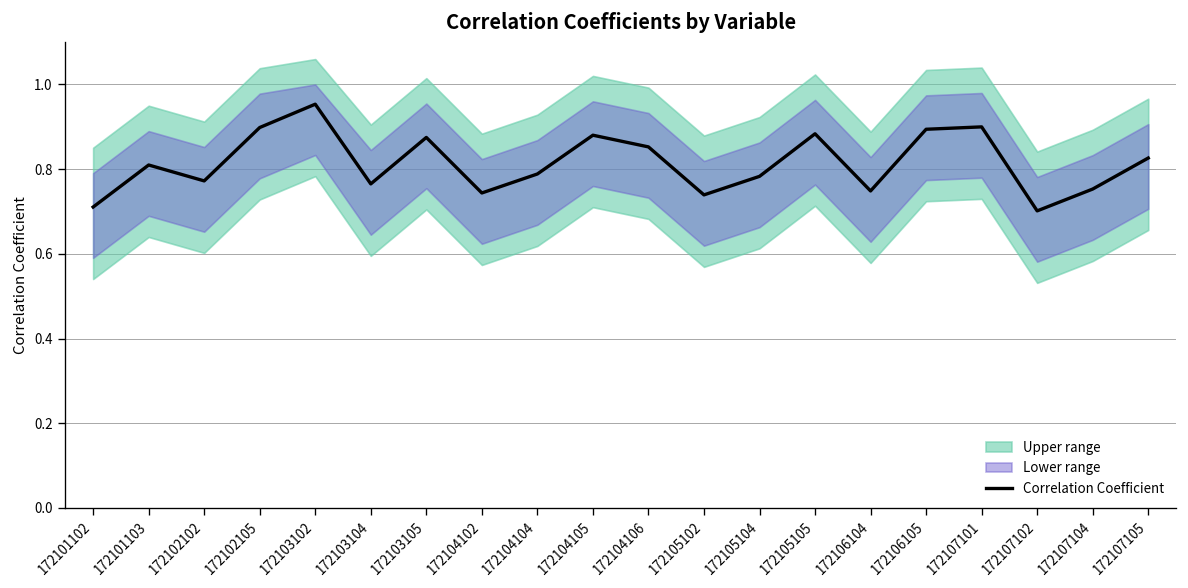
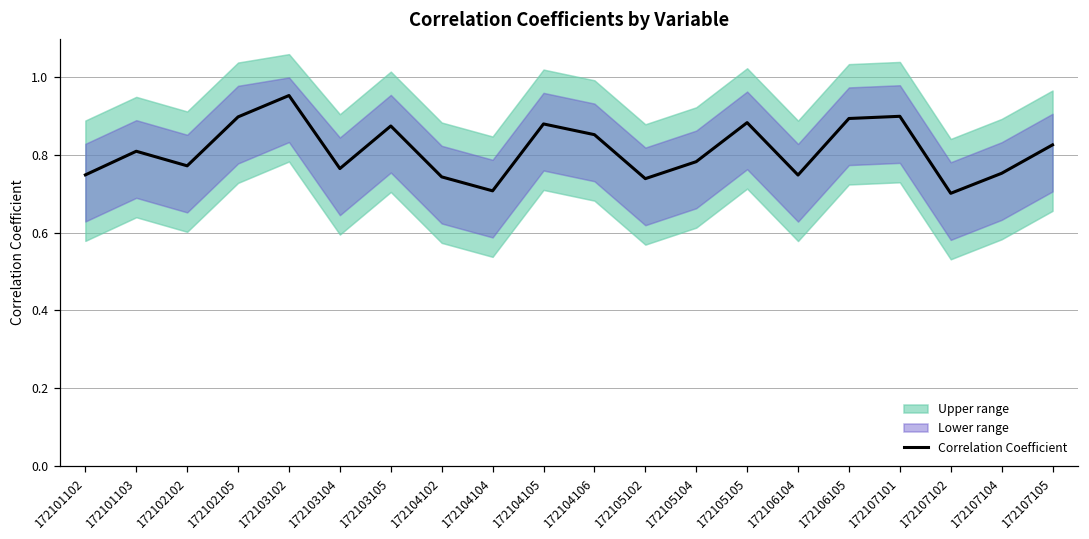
Correlation Coefficient, 172101102: 0.71 -> 0.75
Correlation Coefficient, 172104104: 0.79 -> 0.71
